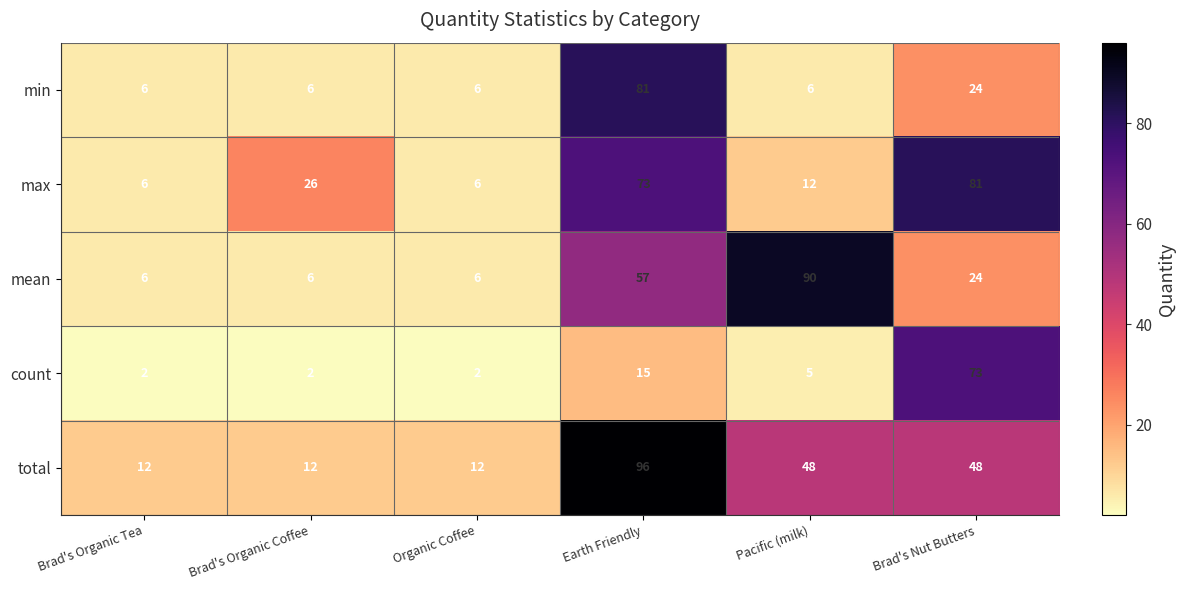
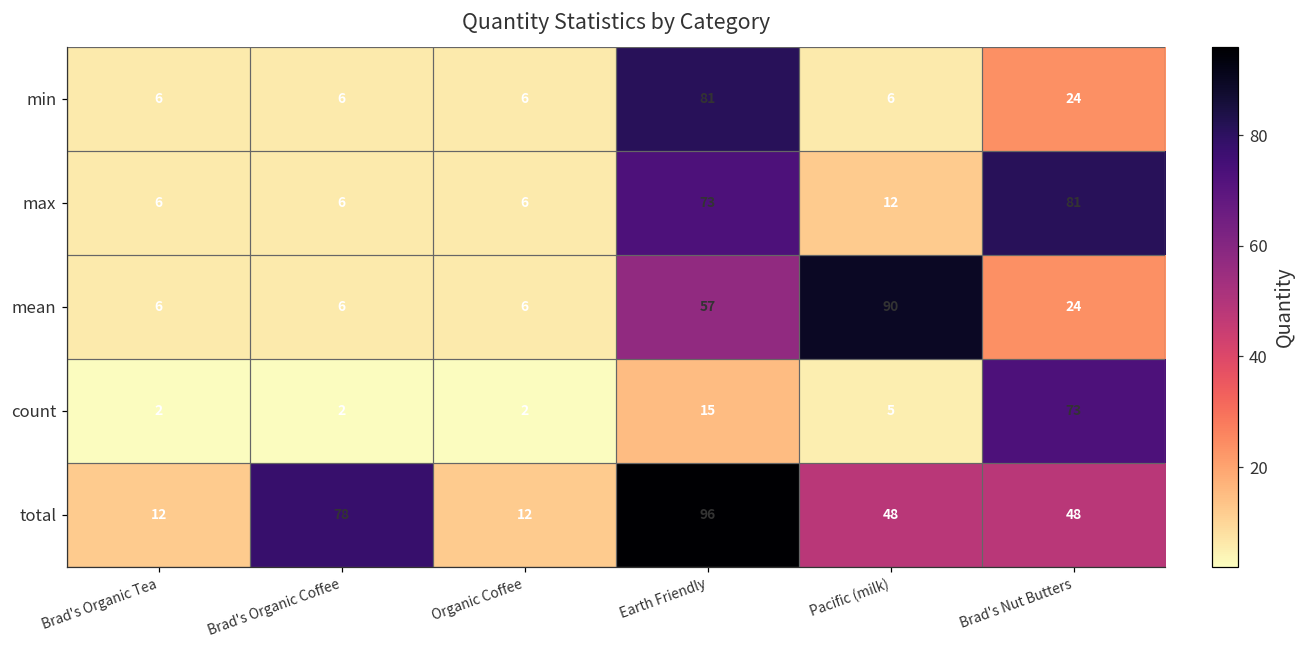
max, Brad's Organic Coffee: 26 -> 6
total, Brad's Organic Coffee: 12 -> 78
